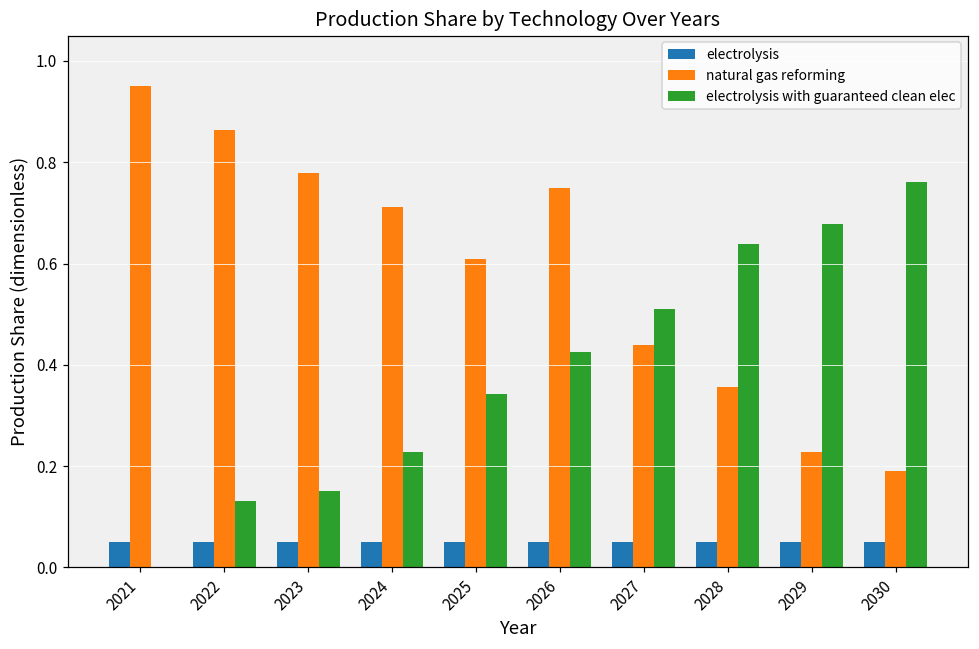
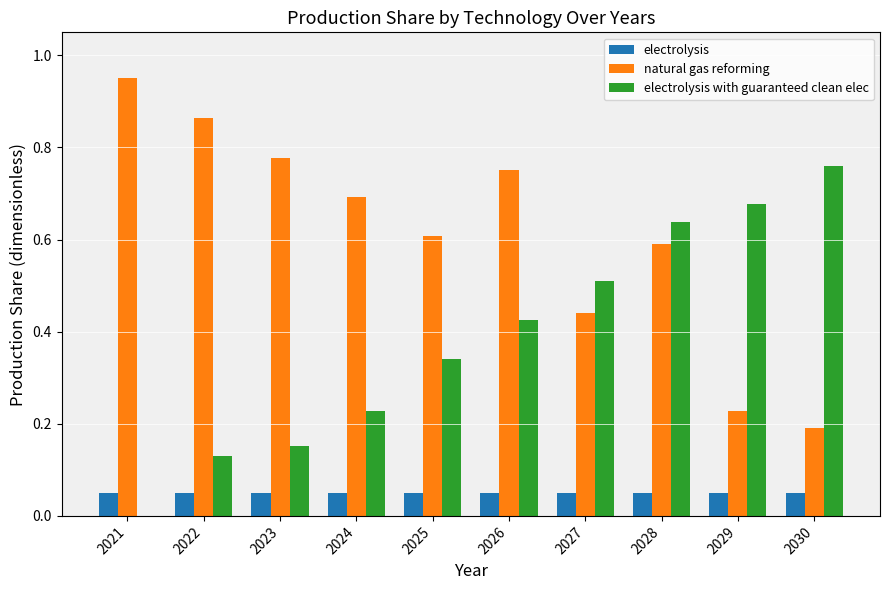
natural gas reforming, 2024: 0.71 -> 0.69
natural gas reforming, 2028: 0.36 -> 0.59
